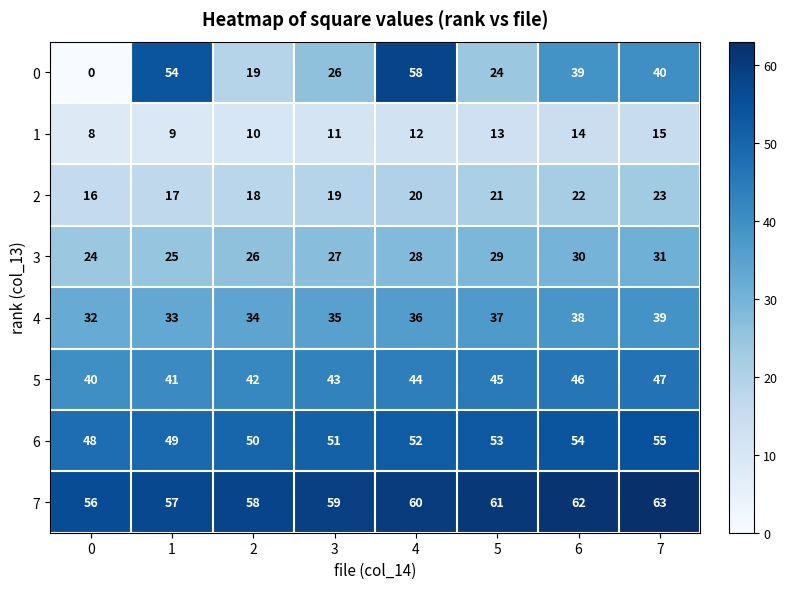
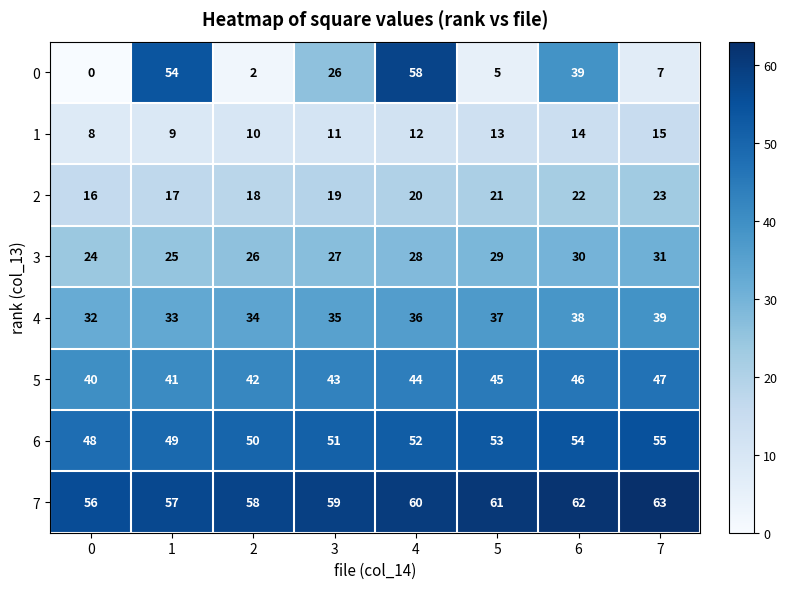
0, 2: 19 -> 2
0, 5: 24 -> 5
0, 7: 40 -> 7
